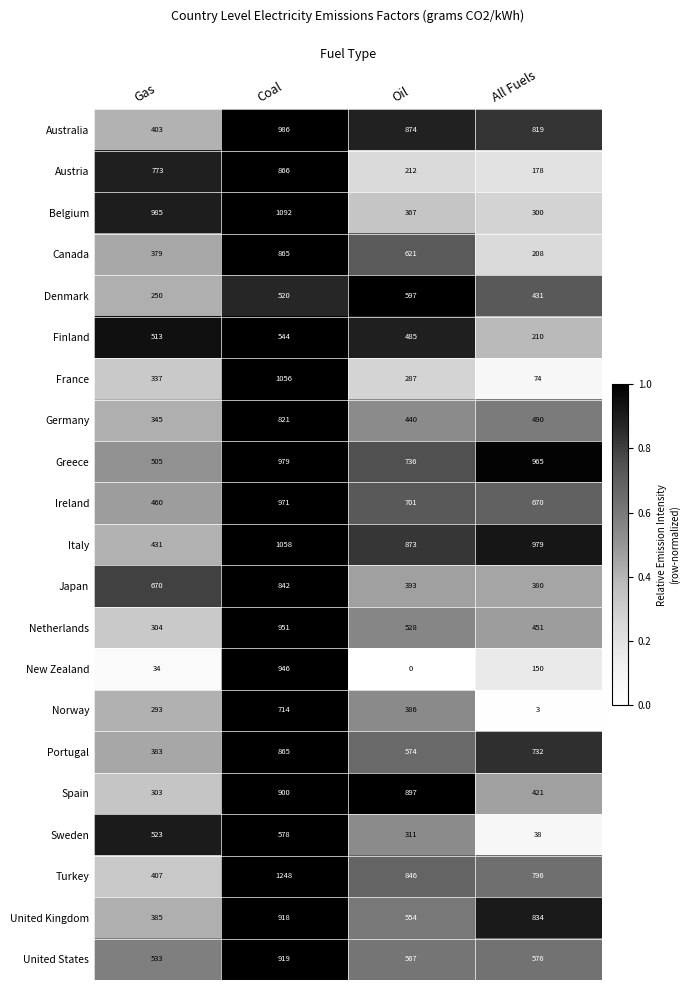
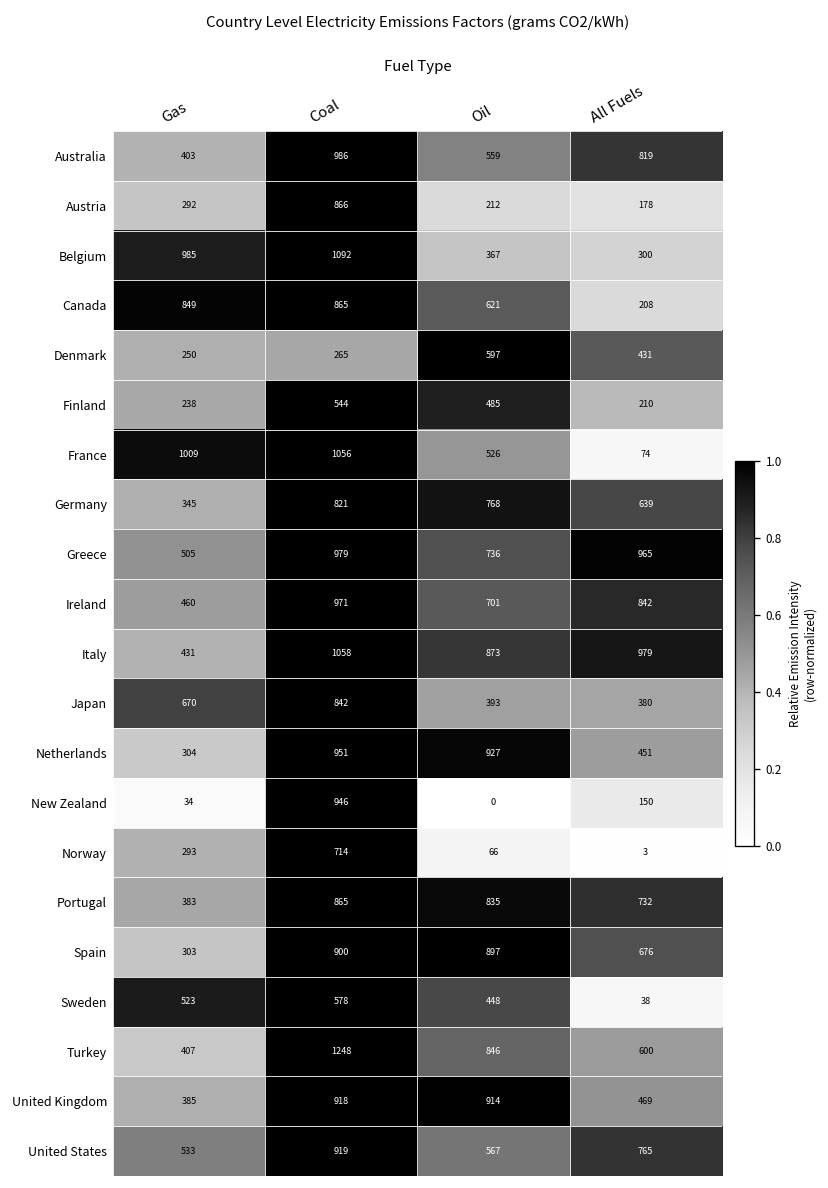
Australia, Oil: 874 -> 559
Austria, Gas: 773 -> 292
Canada, Gas: 379 -> 849
Denmark, Coal: 520 -> 265
Finland, Gas: 513 -> 238
France, Gas: 337 -> 1009
France, Oil: 287 -> 526
Germany, Oil: 440 -> 768
Germany, All Fuels: 490 -> 639
Ireland, All Fuels: 670 -> 842
Netherlands, Oil: 528 -> 927
Norway, Oil: 386 -> 66
Portugal, Oil: 574 -> 835
Spain, All Fuels: 421 -> 676
Sweden, Oil: 311 -> 448
Turkey, All Fuels: 796 -> 600
United Kingdom, Oil: 554 -> 914
United Kingdom, All Fuels: 834 -> 469
United States, All Fuels: 576 -> 765
